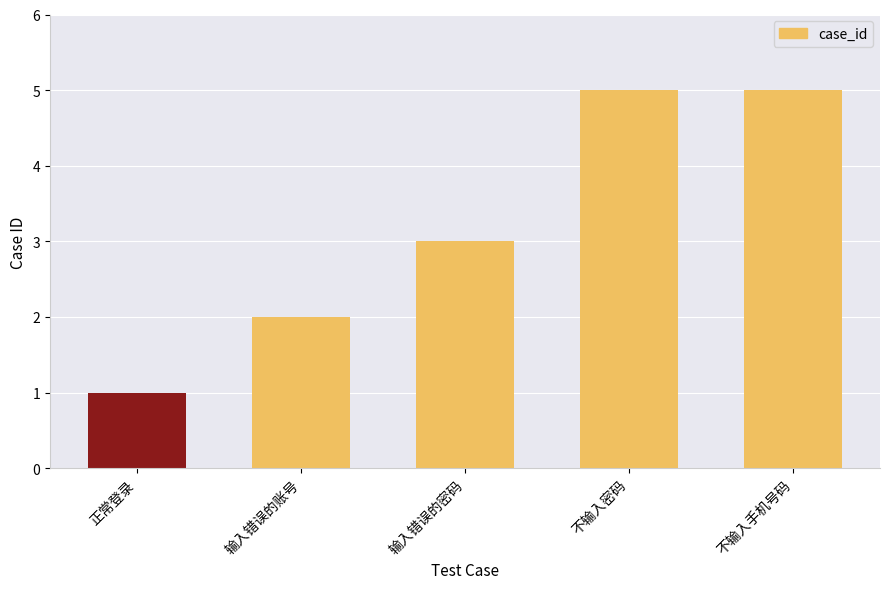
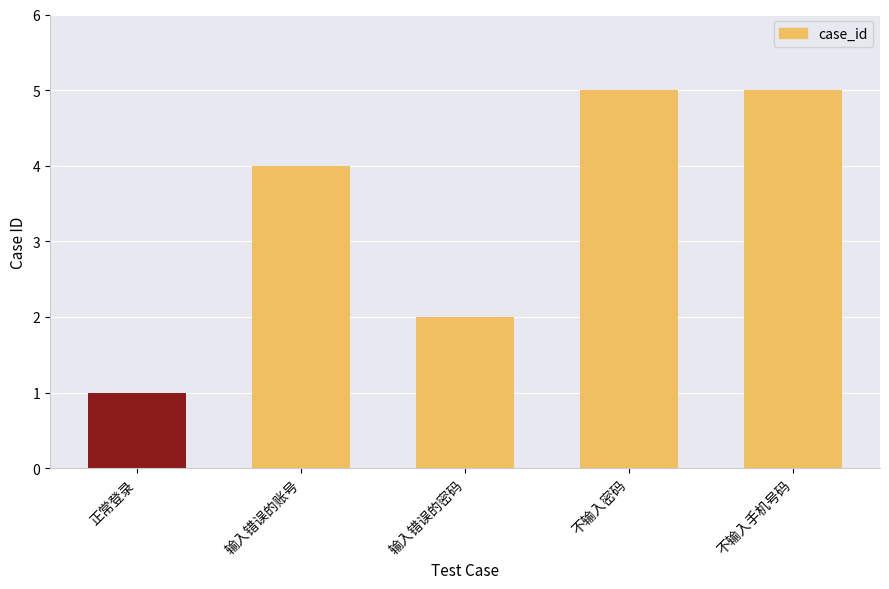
输入错误的账号: 2 -> 4
输入错误的密码: 3 -> 2
